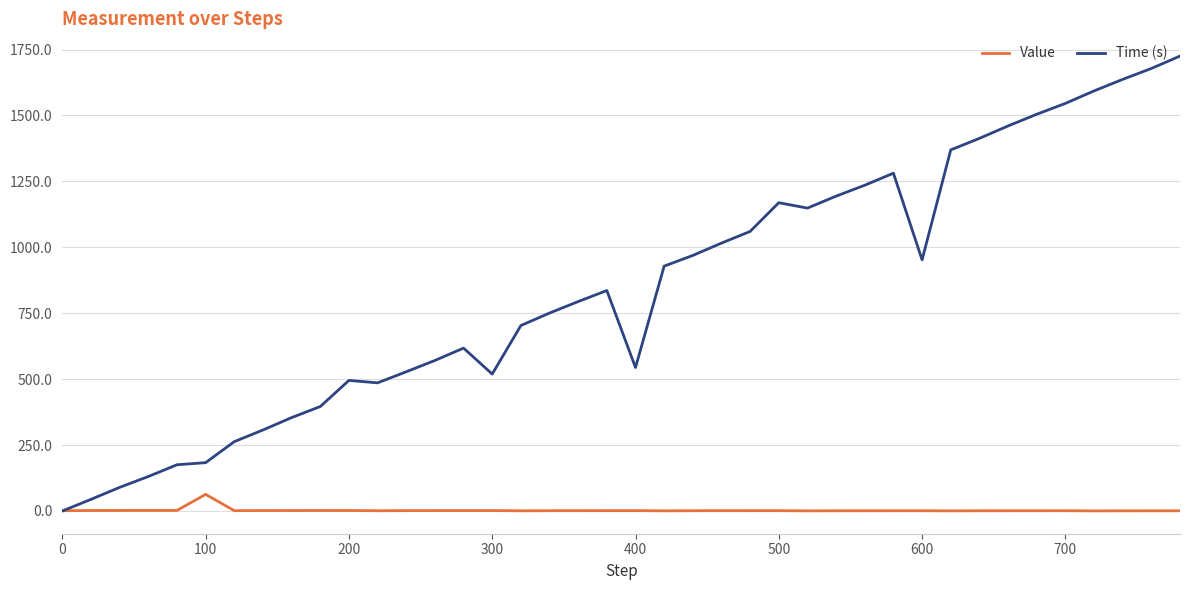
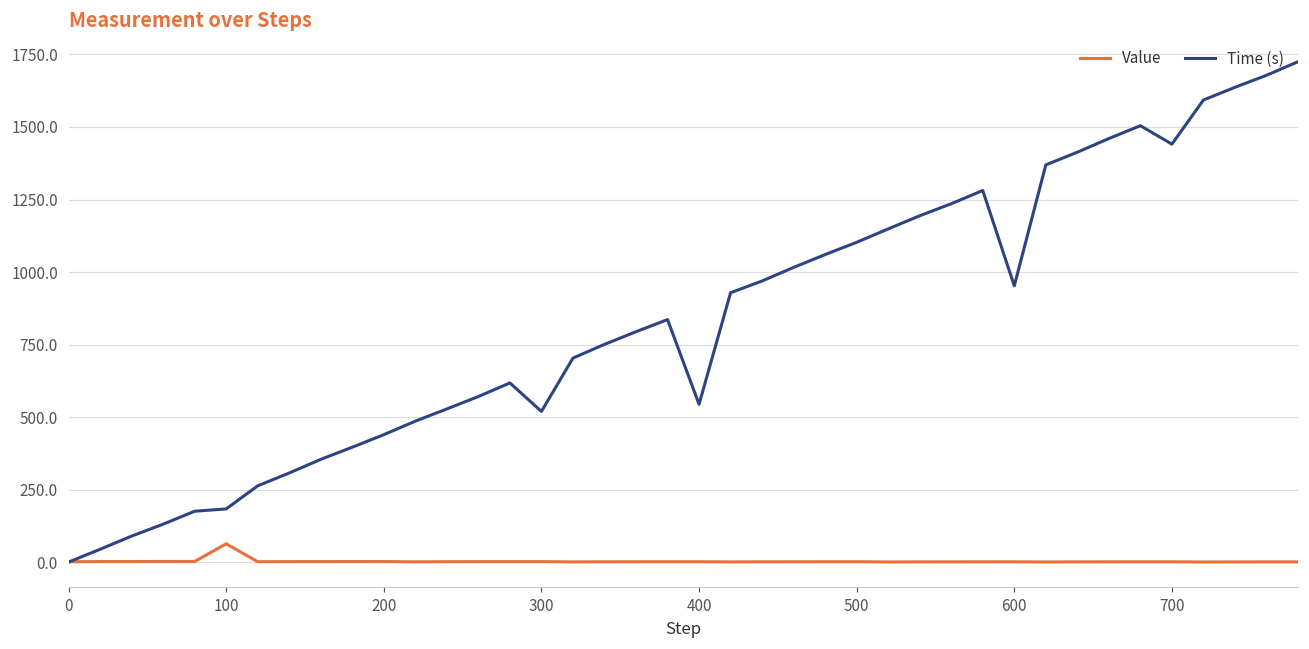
Time (s), 200: 500 -> 440
Time (s), 500: 1170 -> 1100
Time (s), 700: 1550 -> 1440
